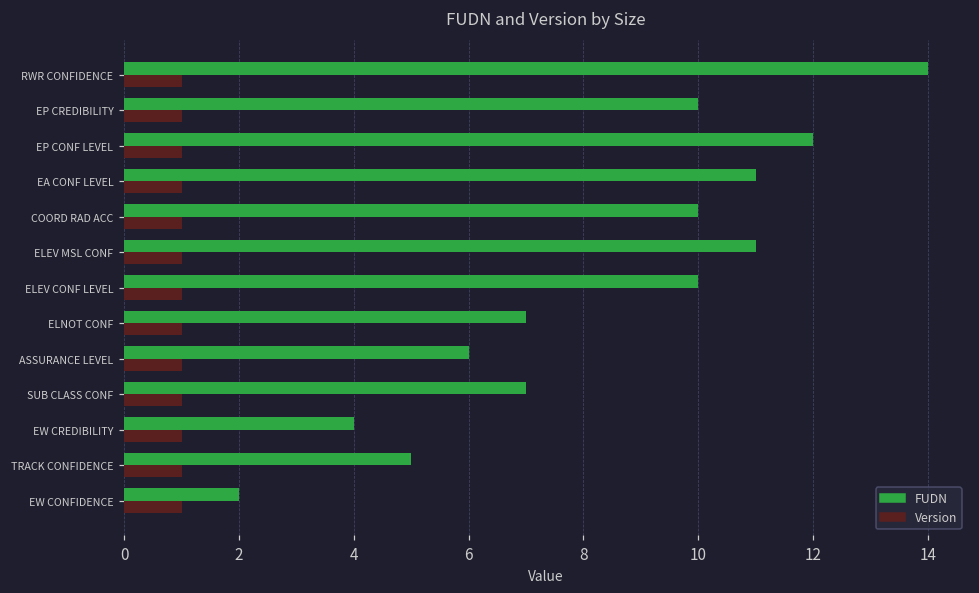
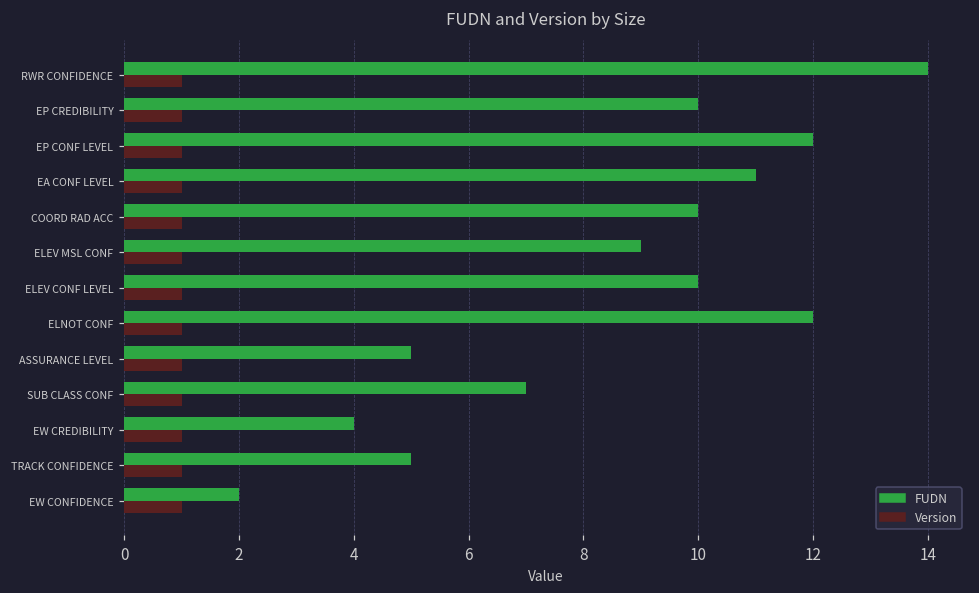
FUDN, ELEV MSL CONF: 11 -> 9
FUDN, ELNOT CONF: 7 -> 12
FUDN, ASSURANCE LEVEL: 6 -> 5
